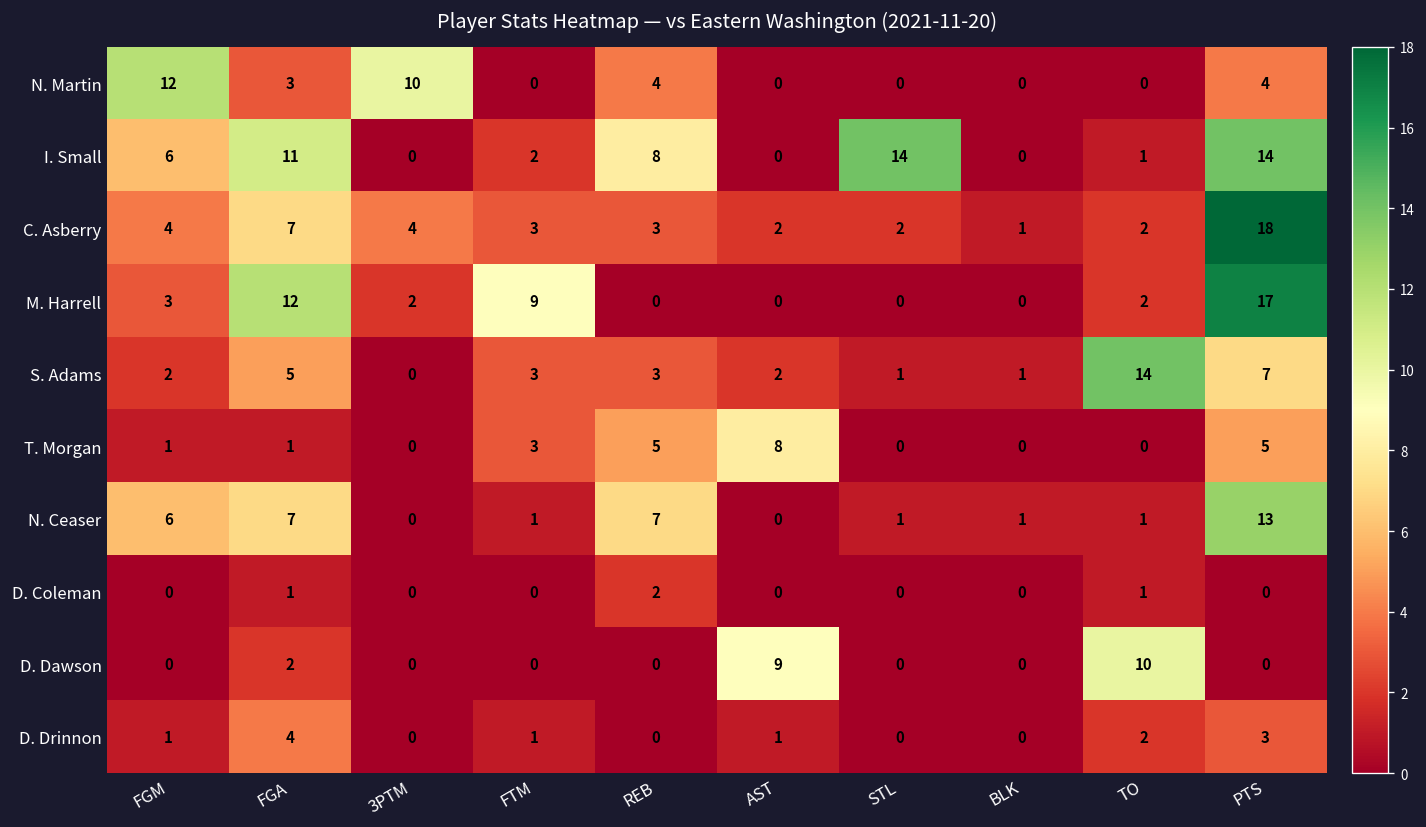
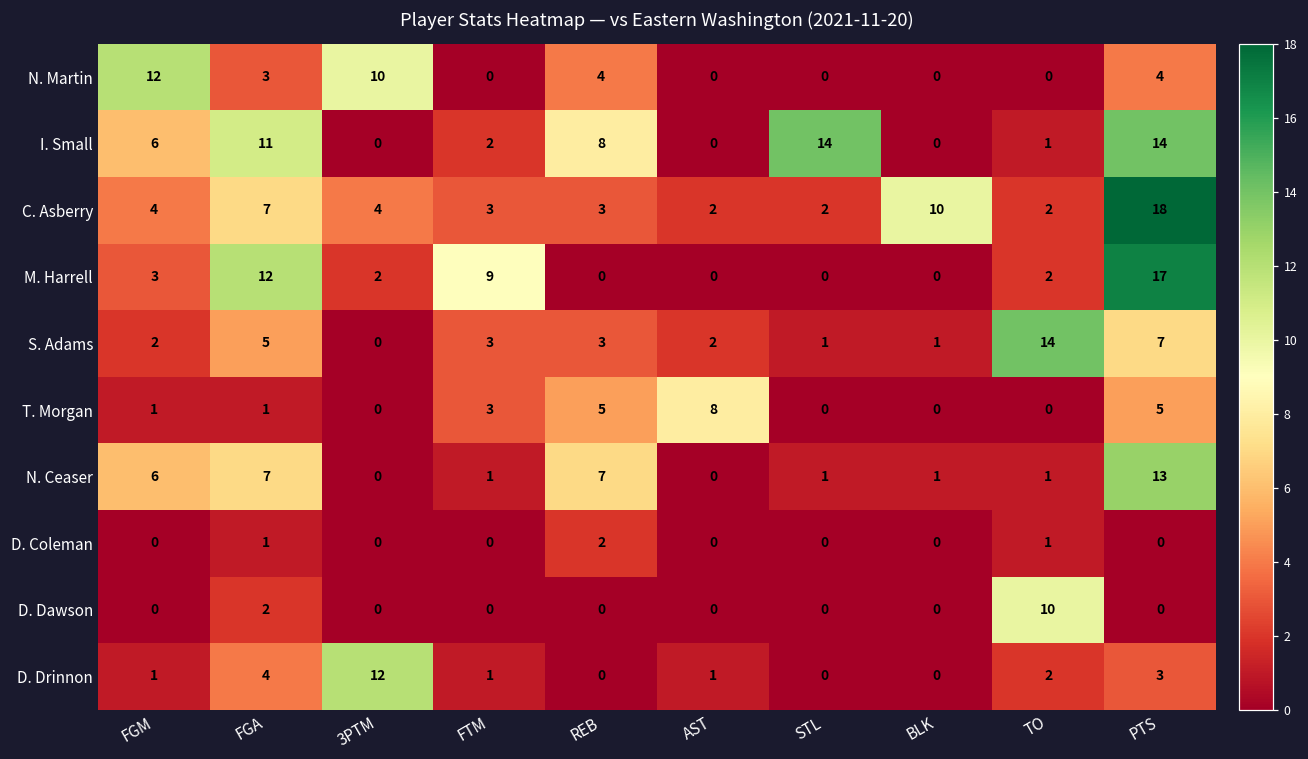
C. Asberry, BLK: 1 -> 10
D. Dawson, AST: 9 -> 0
D. Drinnon, 3PTM: 0 -> 12
